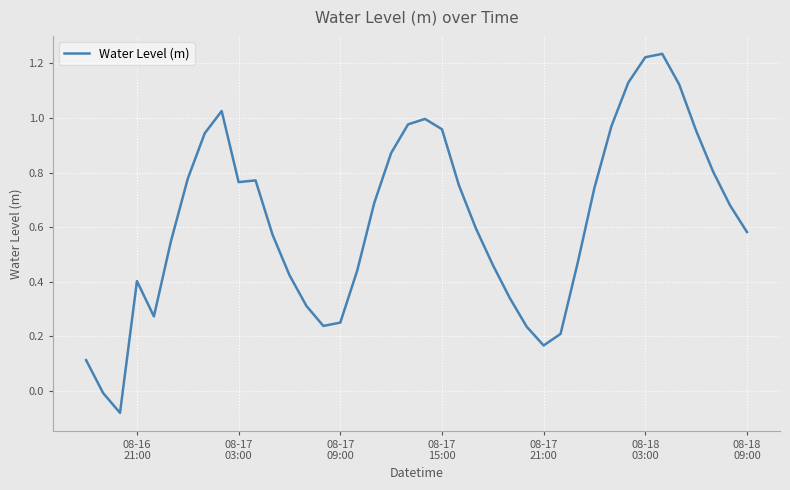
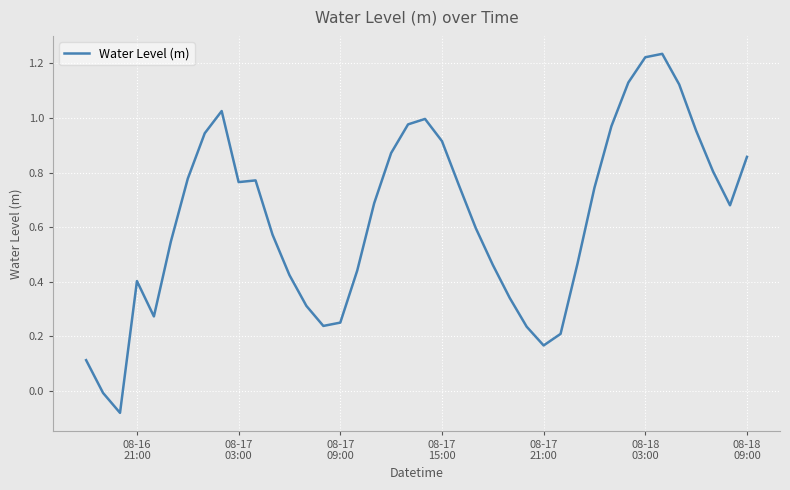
08-17 15:00: 0.96 -> 0.92
08-18 09:00: 0.58 -> 0.86
